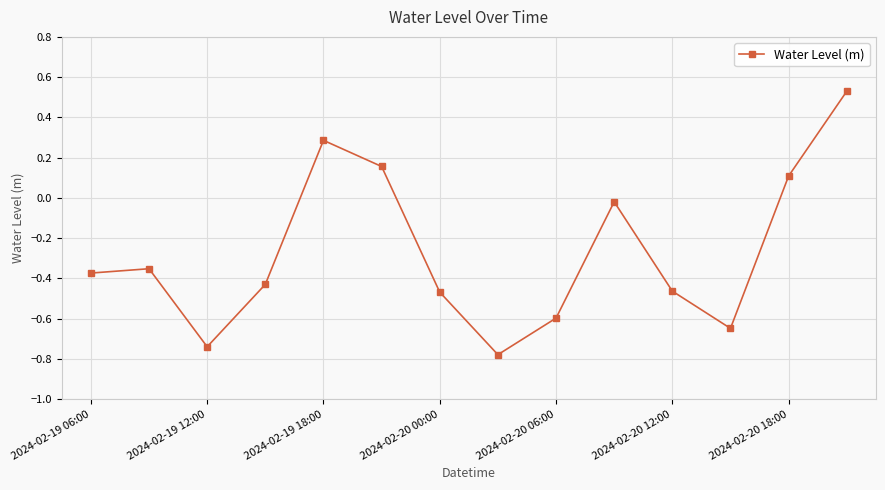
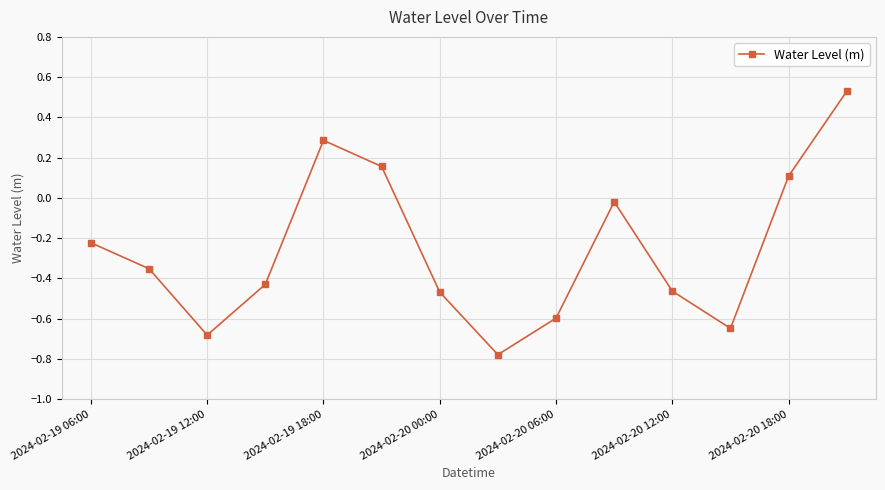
2024-02-19 06:00: -0.37 -> -0.22
2024-02-19 12:00: -0.74 -> -0.68
